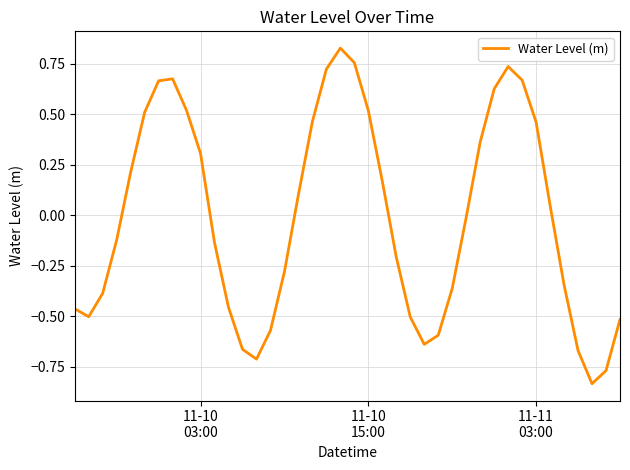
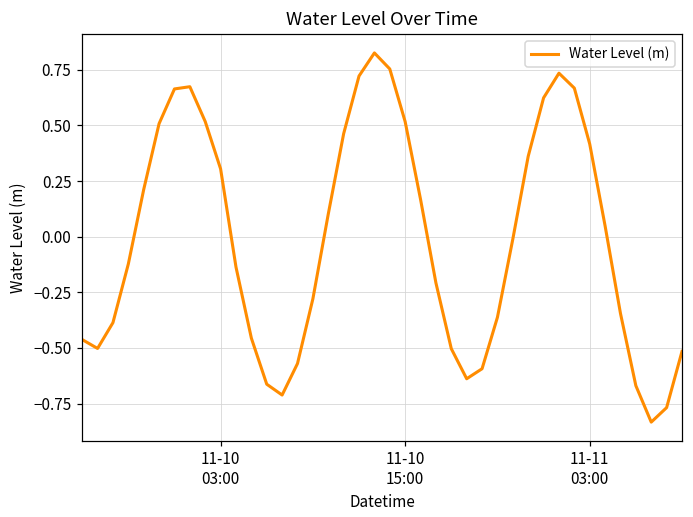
11-11 03:00: 0.46 -> 0.42
